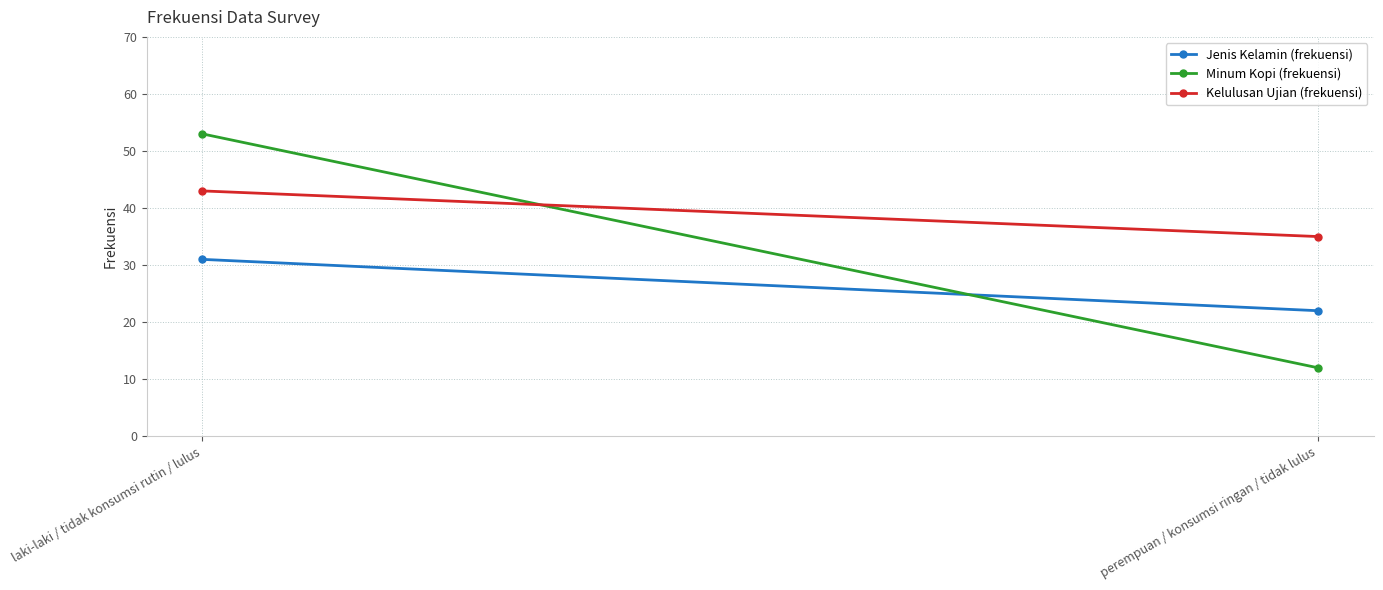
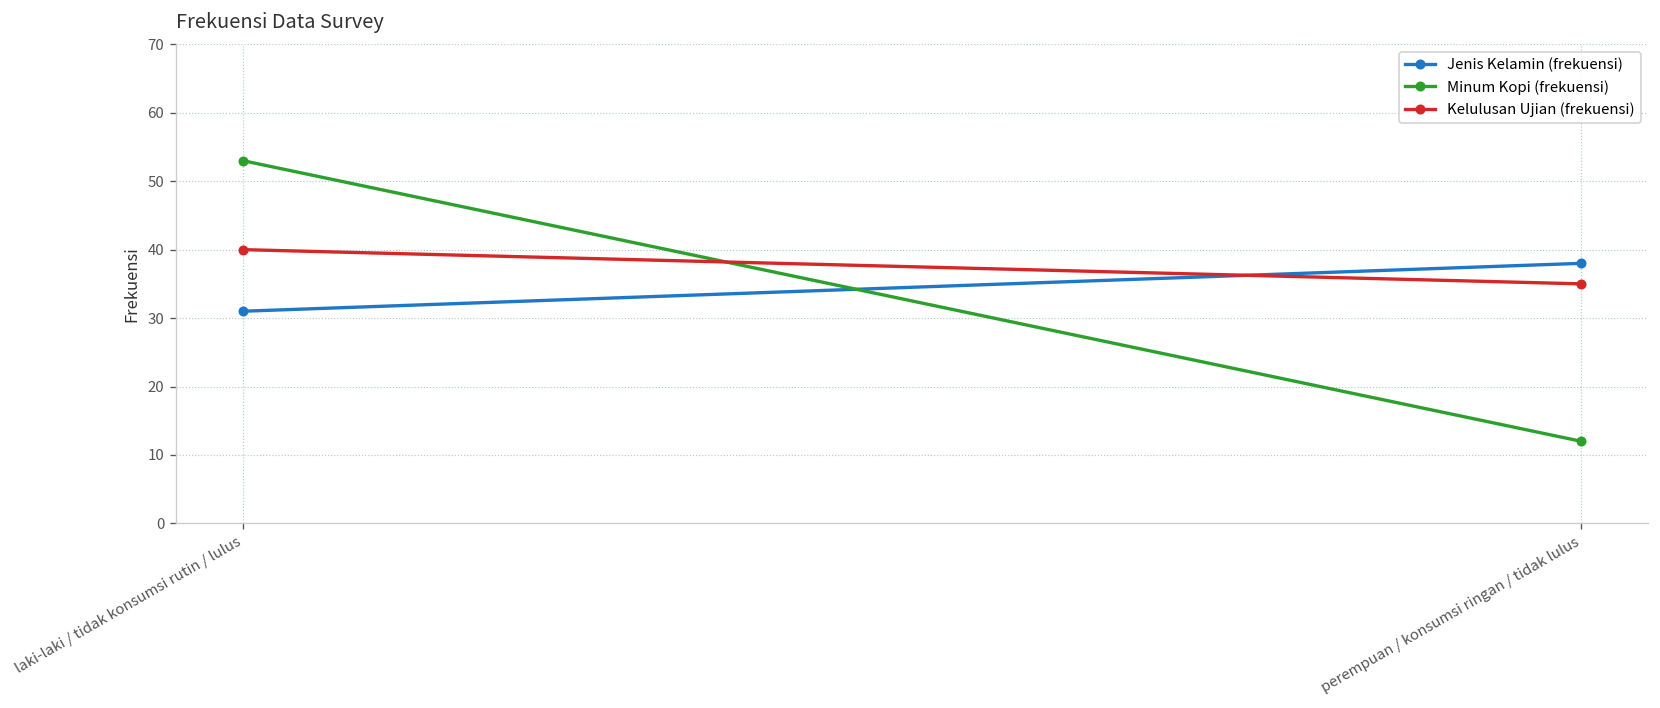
Kelulusan Ujian (frekuensi), laki-laki / tidak konsumsi rutin / lulus: 43 -> 40
Jenis Kelamin (frekuensi), perempuan / konsumsi ringan / tidak lulus: 22 -> 38
